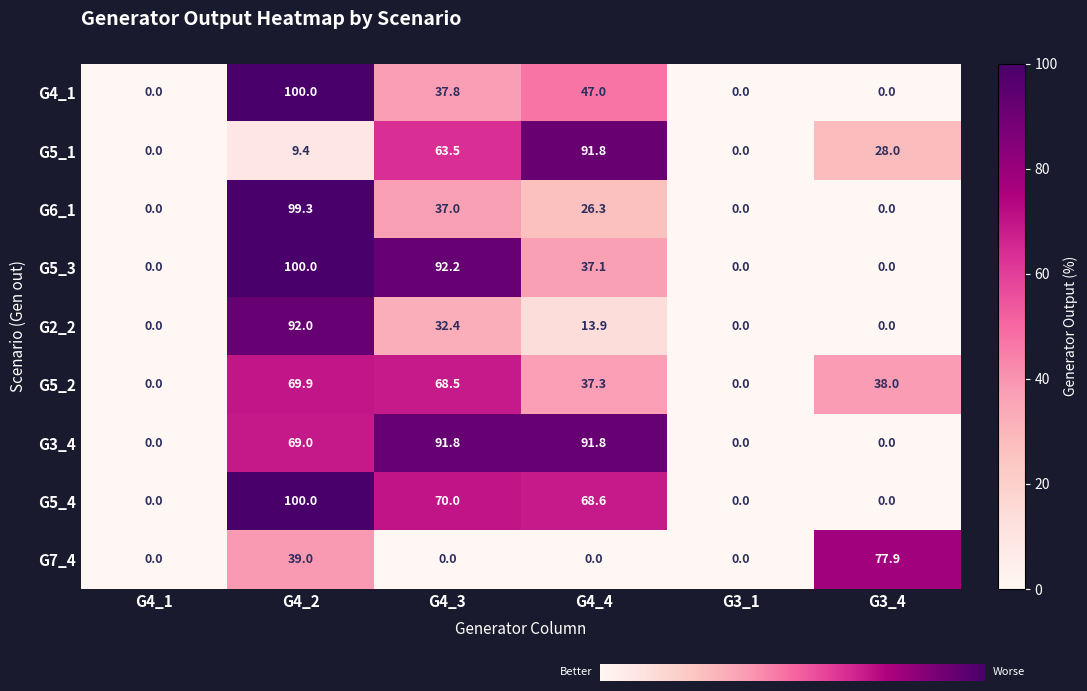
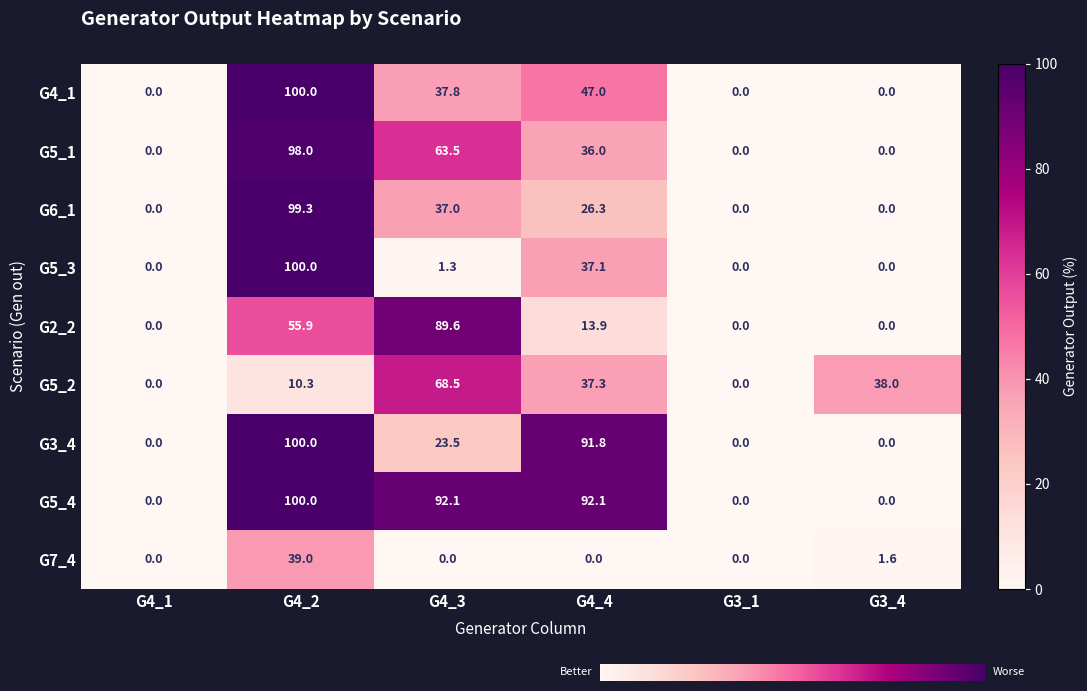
G5_1, G4_2: 9.4 -> 98.0
G5_1, G4_4: 91.8 -> 36.0
G5_1, G3_4: 28.0 -> 0.0
G5_3, G4_3: 92.2 -> 1.3
G2_2, G4_2: 92.0 -> 55.9
G2_2, G4_3: 32.4 -> 89.6
G5_2, G4_2: 69.9 -> 10.3
G3_4, G4_2: 69.0 -> 100.0
G3_4, G4_3: 91.8 -> 23.5
G5_4, G4_3: 70.0 -> 92.1
G5_4, G4_4: 68.6 -> 92.1
G7_4, G3_4: 77.9 -> 1.6
